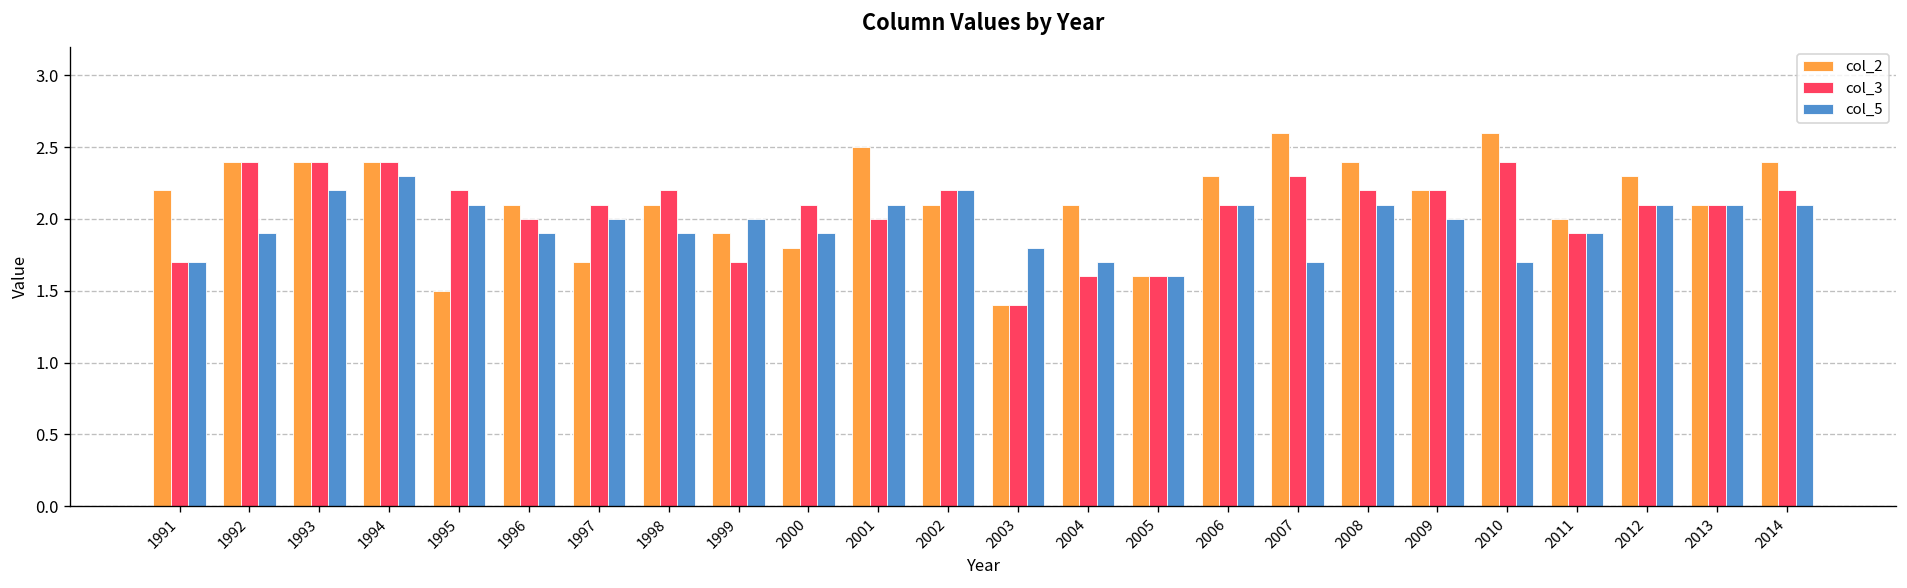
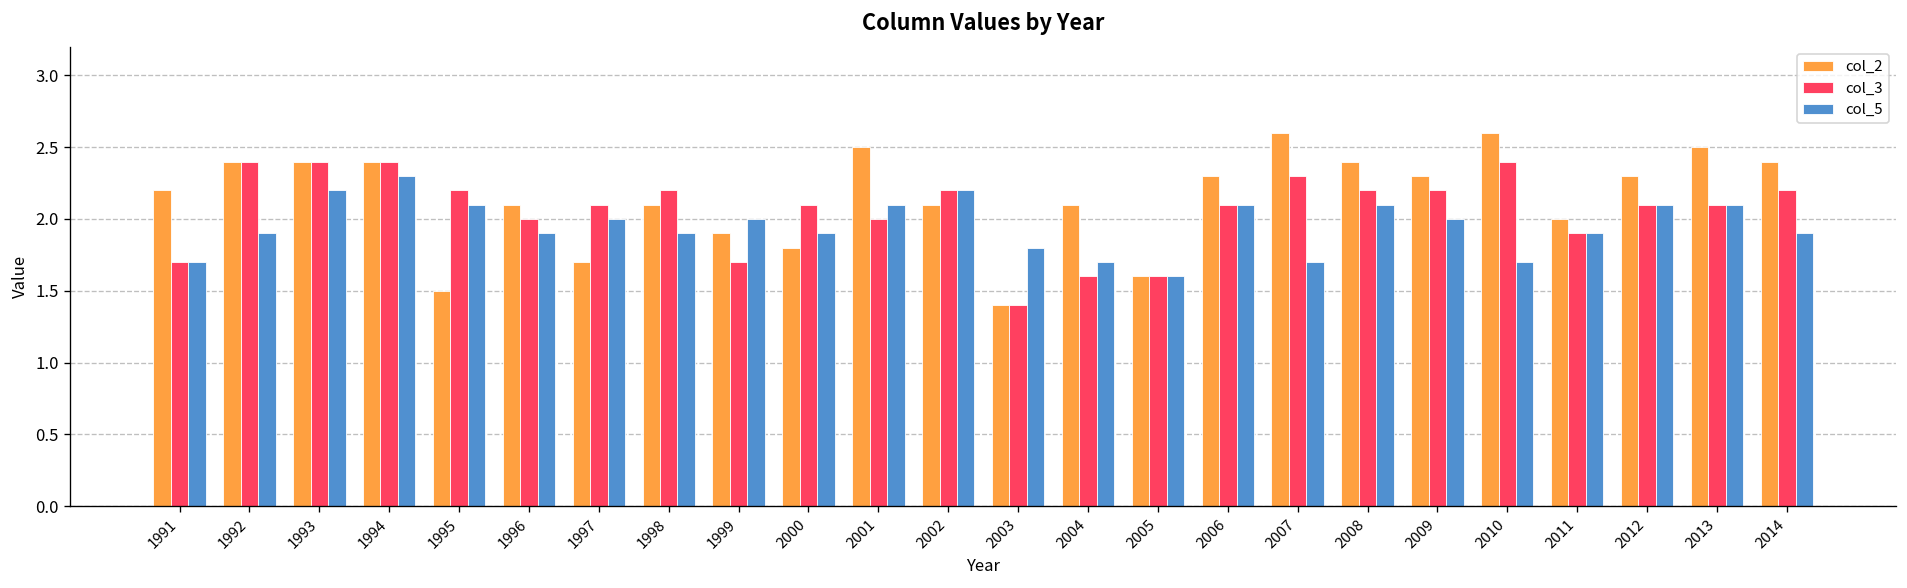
col_2, 2009: 2.2 -> 2.3
col_2, 2013: 2.1 -> 2.5
col_5, 2014: 2.1 -> 1.9
